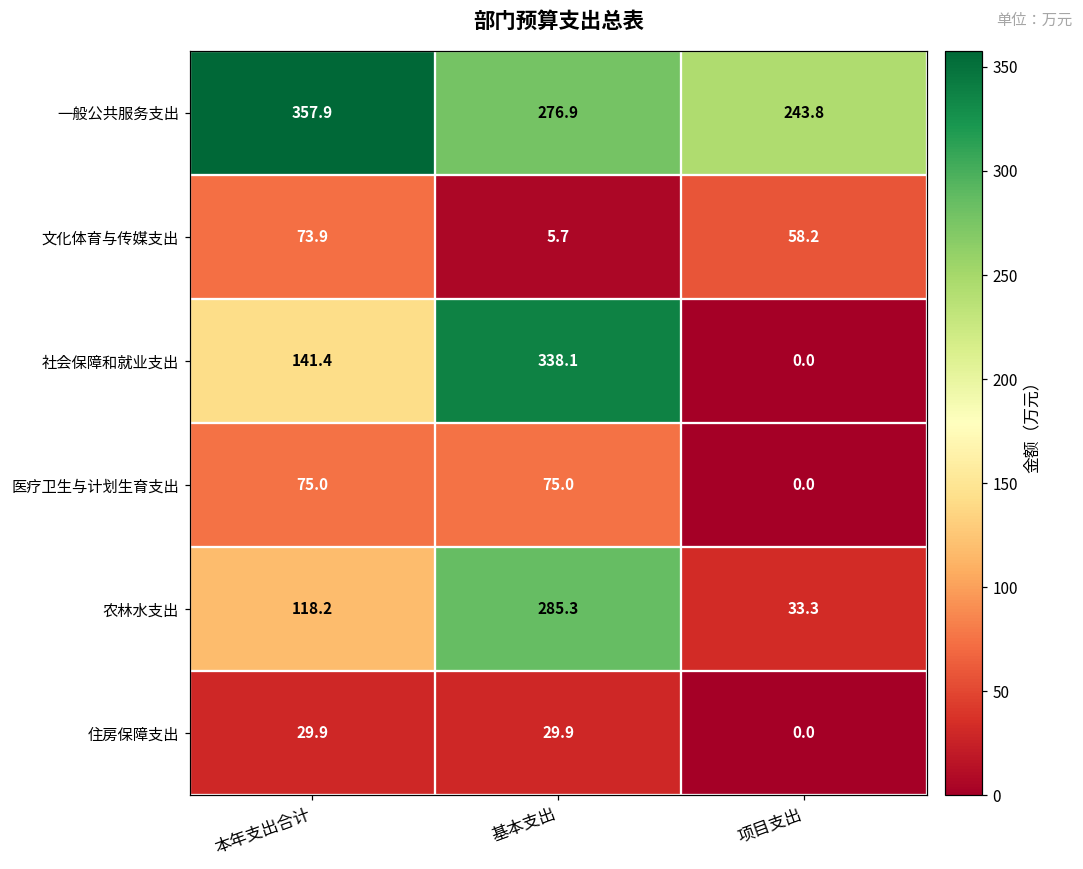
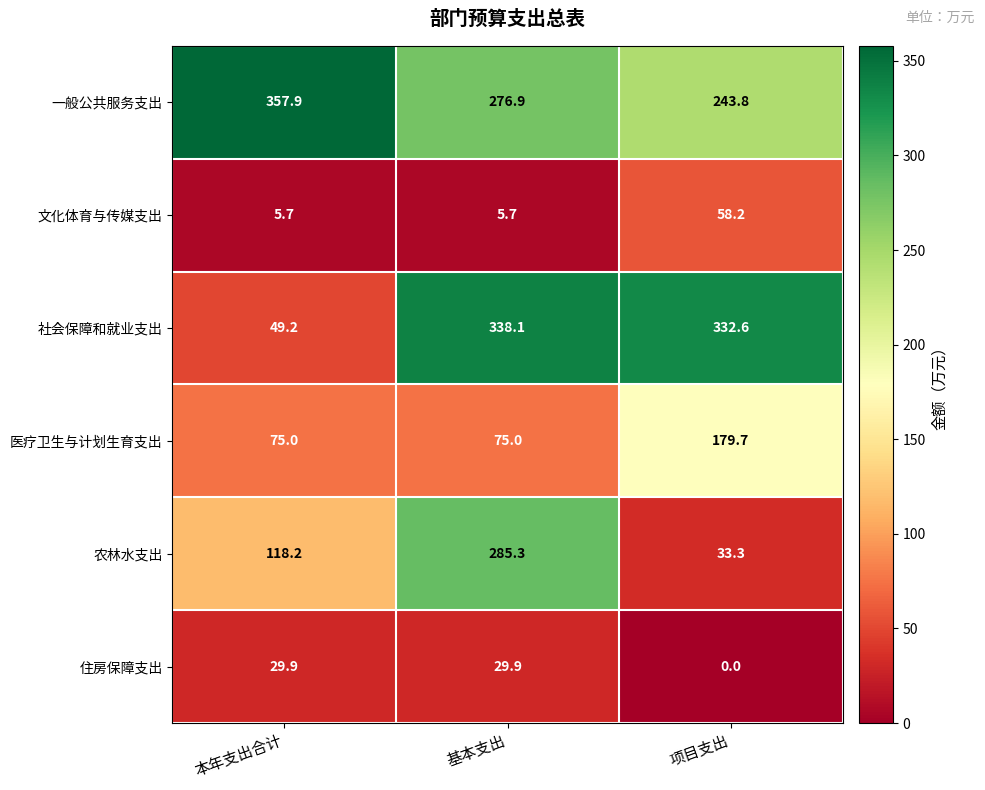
文化体育与传媒支出, 本年支出合计: 73.9 -> 5.7
社会保障和就业支出, 本年支出合计: 141.4 -> 49.2
社会保障和就业支出, 项目支出: 0.0 -> 332.6
医疗卫生与计划生育支出, 项目支出: 0.0 -> 179.7
